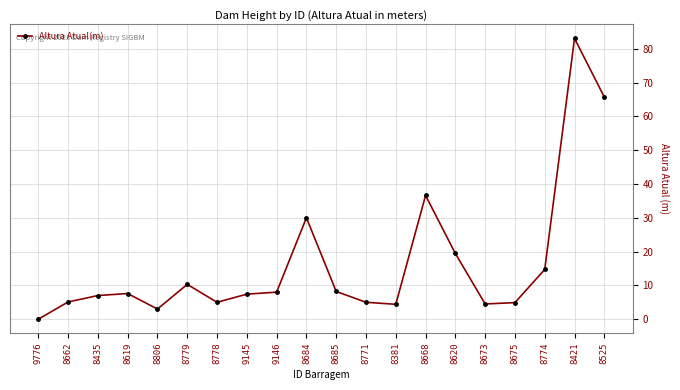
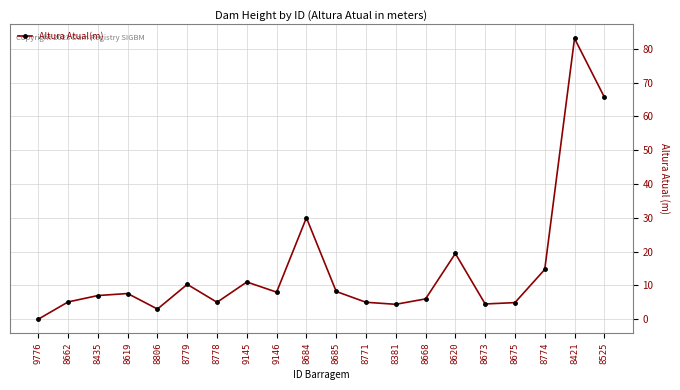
9145: 7 -> 11
8668: 37 -> 6
